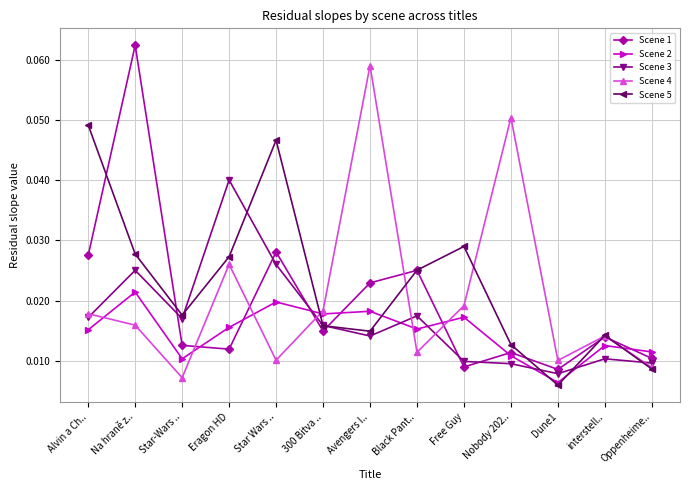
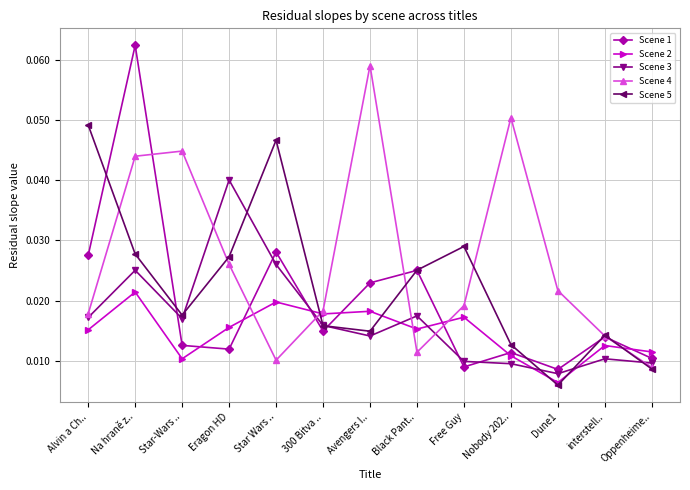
Scene 4, Na hraně z..: 0.016 -> 0.044
Scene 4, Star-Wars ..: 0.007 -> 0.045
Scene 4, Dune1: 0.010 -> 0.022
